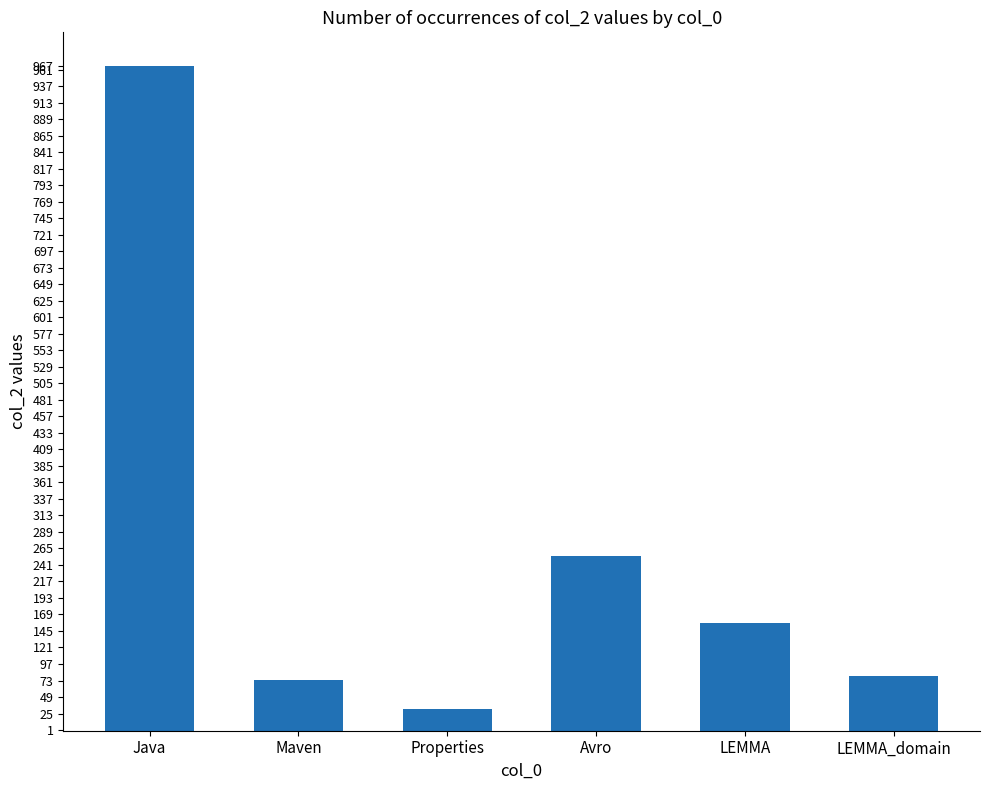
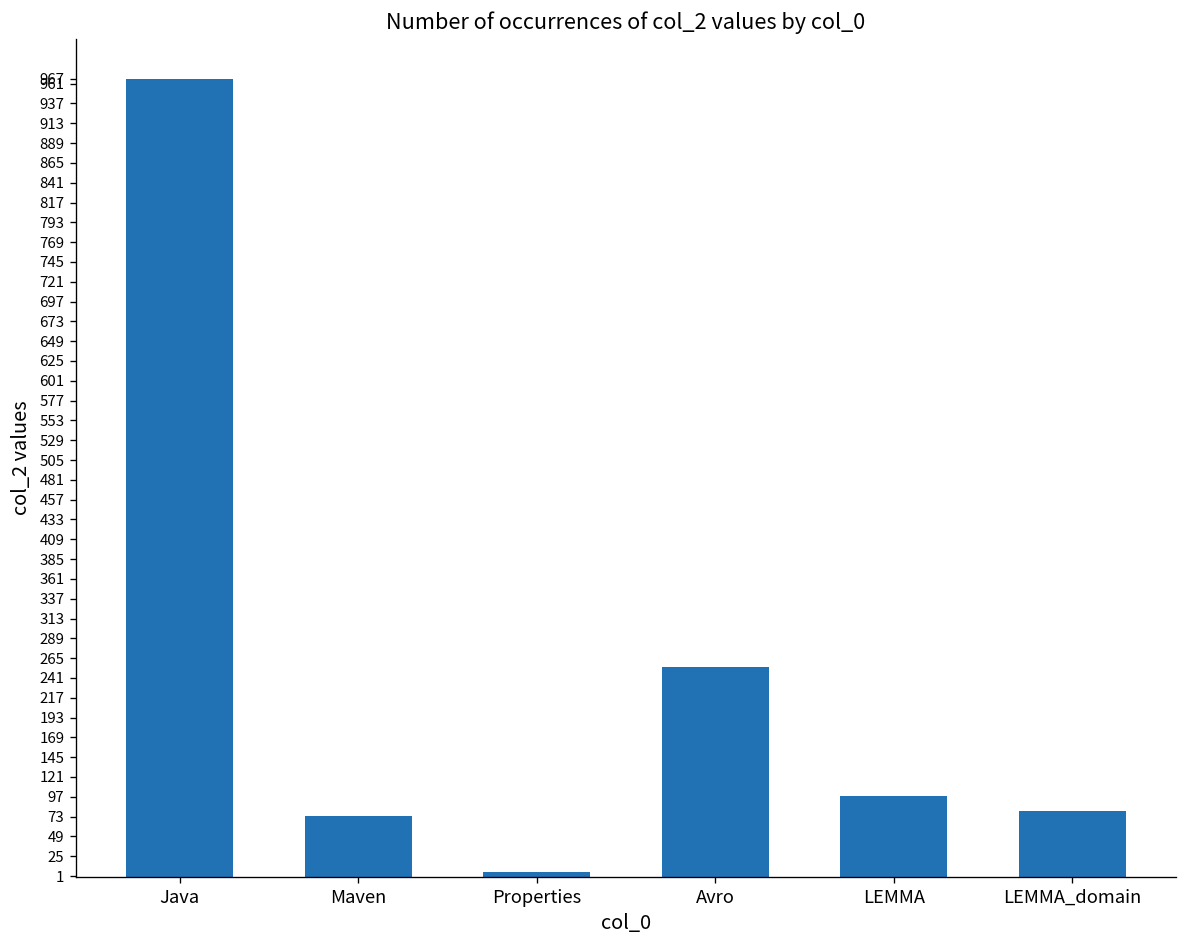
Properties: 30 -> 10
LEMMA: 160 -> 100
